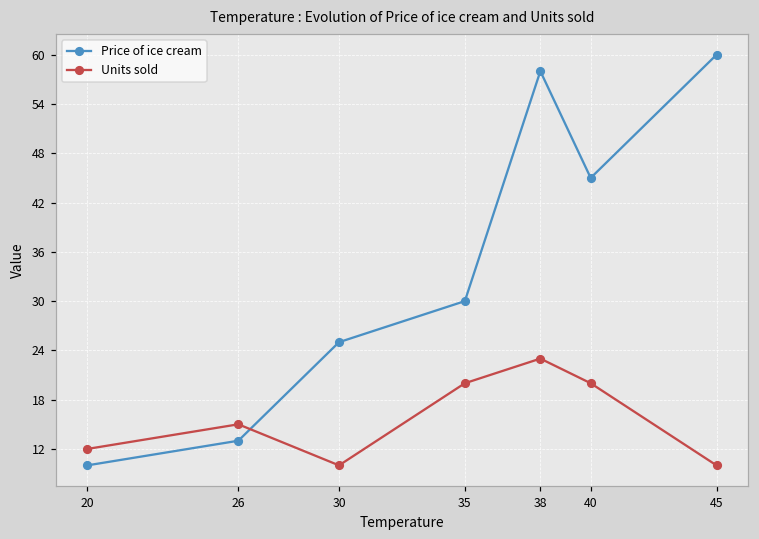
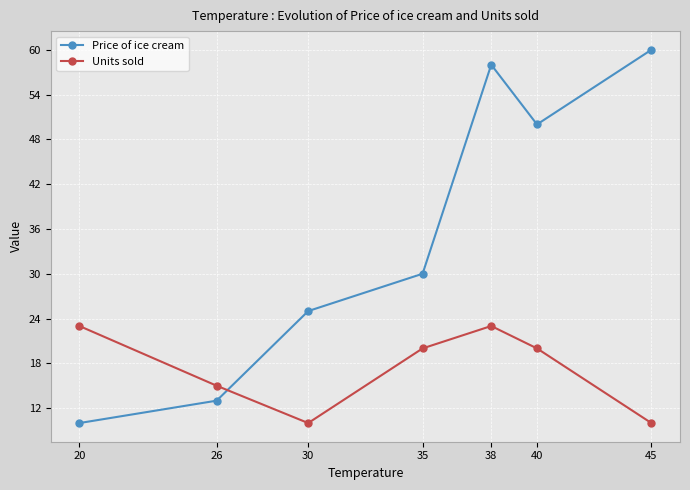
Units sold, 20: 12 -> 23
Price of ice cream, 40: 45 -> 50
